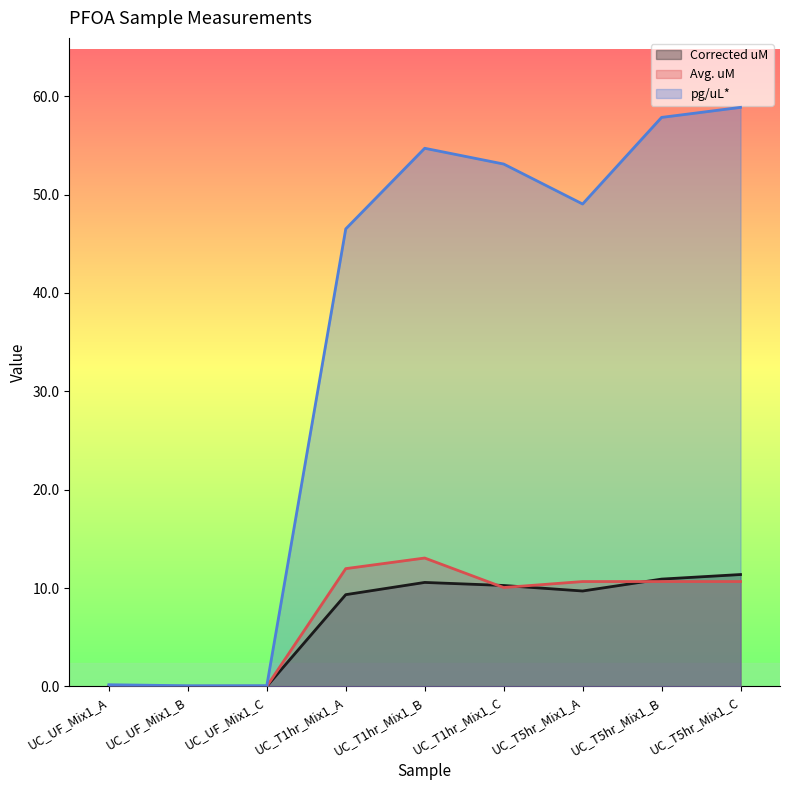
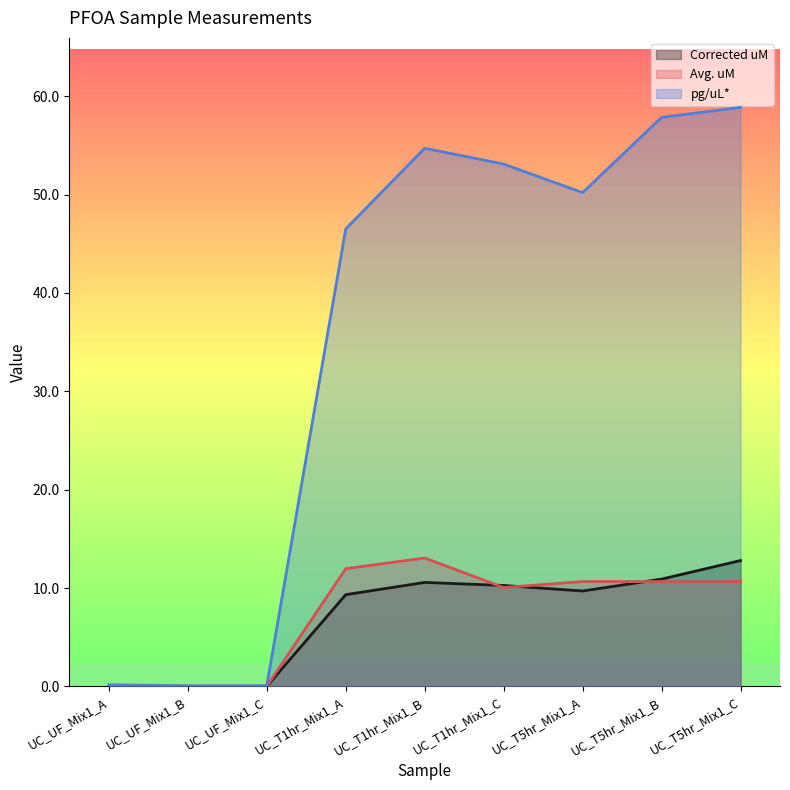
pg/uL*, UC_T5hr_Mix1_A: 49 -> 50
Corrected uM, UC_T5hr_Mix1_C: 11 -> 13
